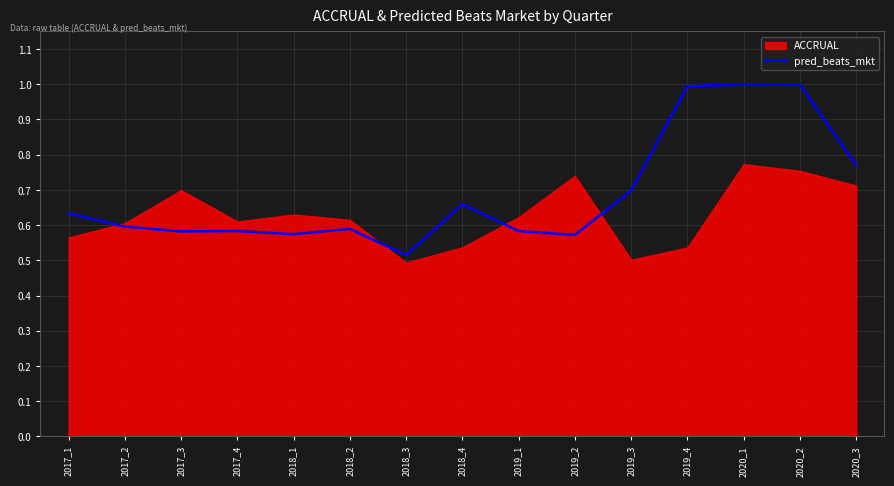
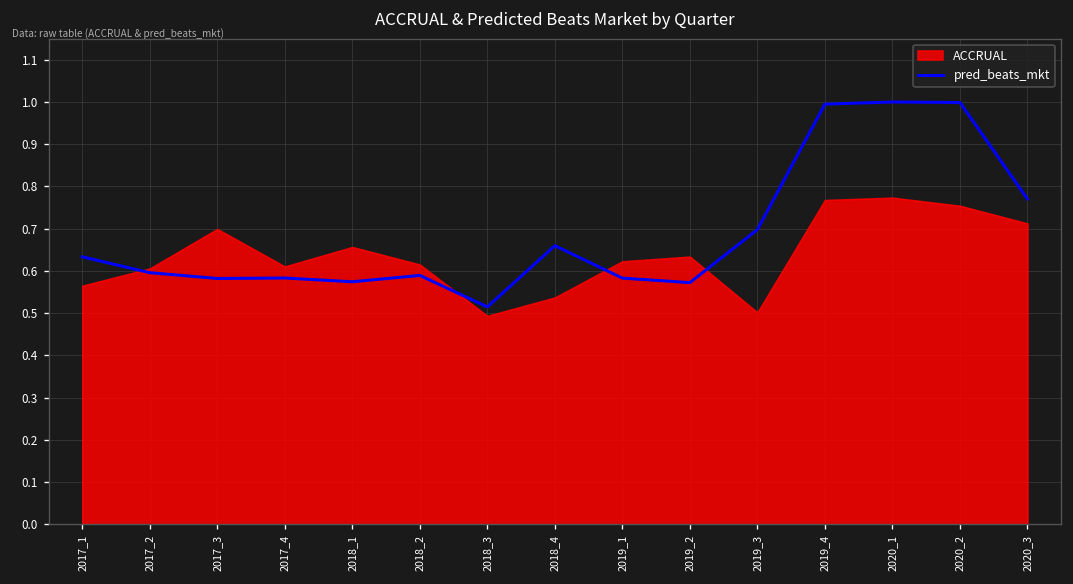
ACCRUAL, 2018_1: 0.63 -> 0.66
ACCRUAL, 2019_2: 0.74 -> 0.63
ACCRUAL, 2019_4: 0.54 -> 0.77
